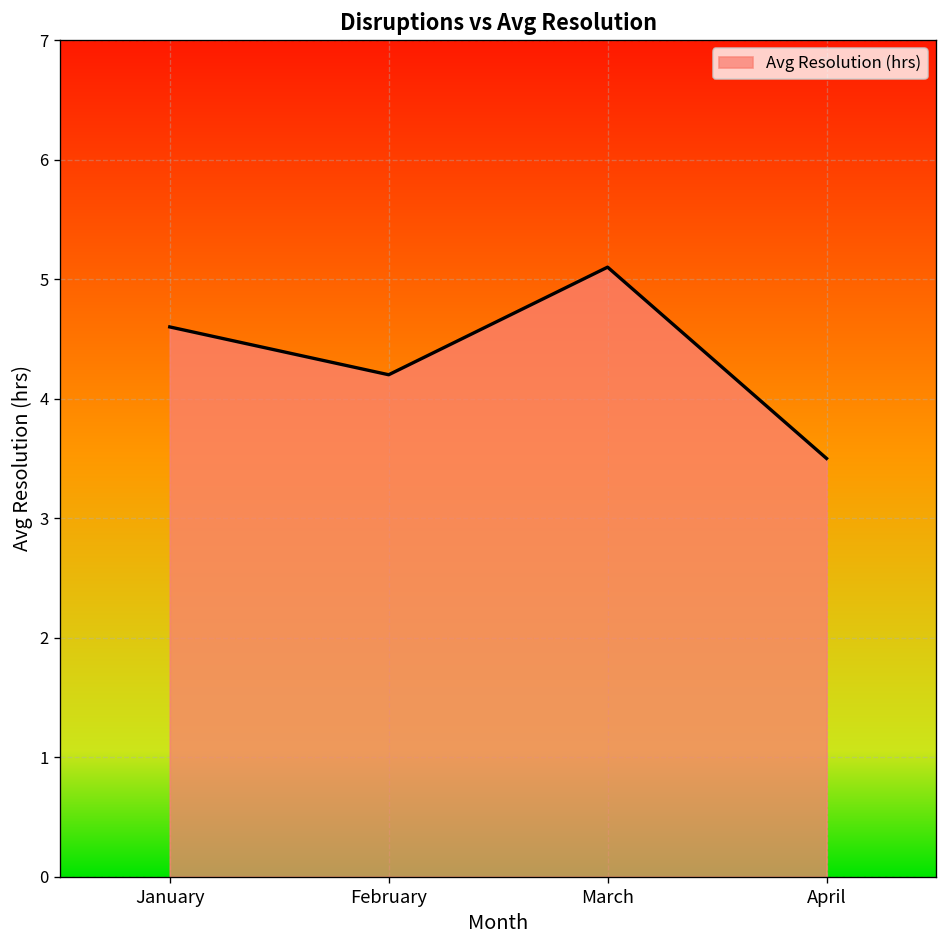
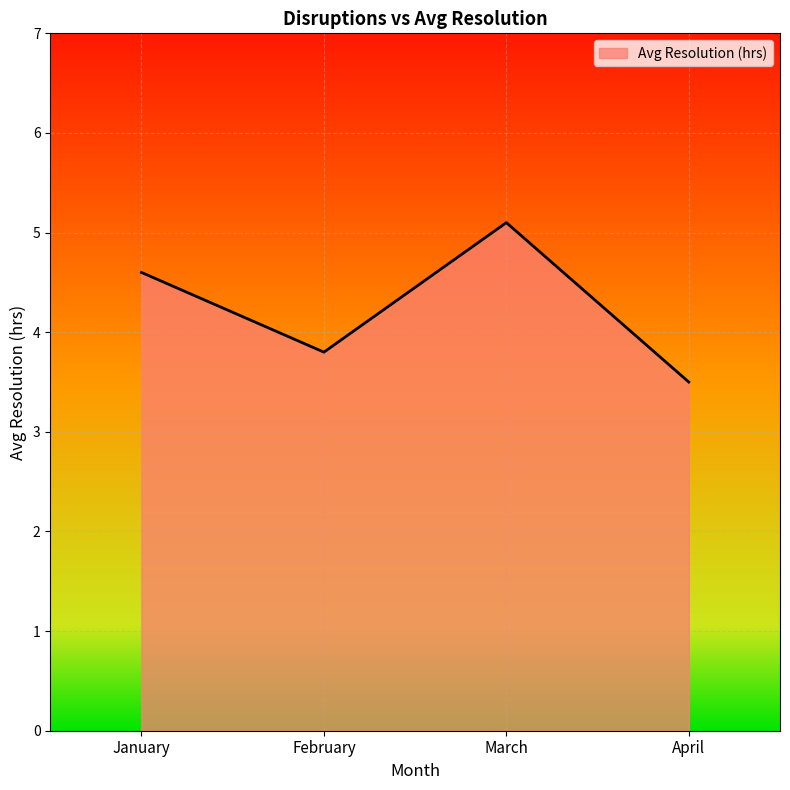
February: 4.2 -> 3.8
